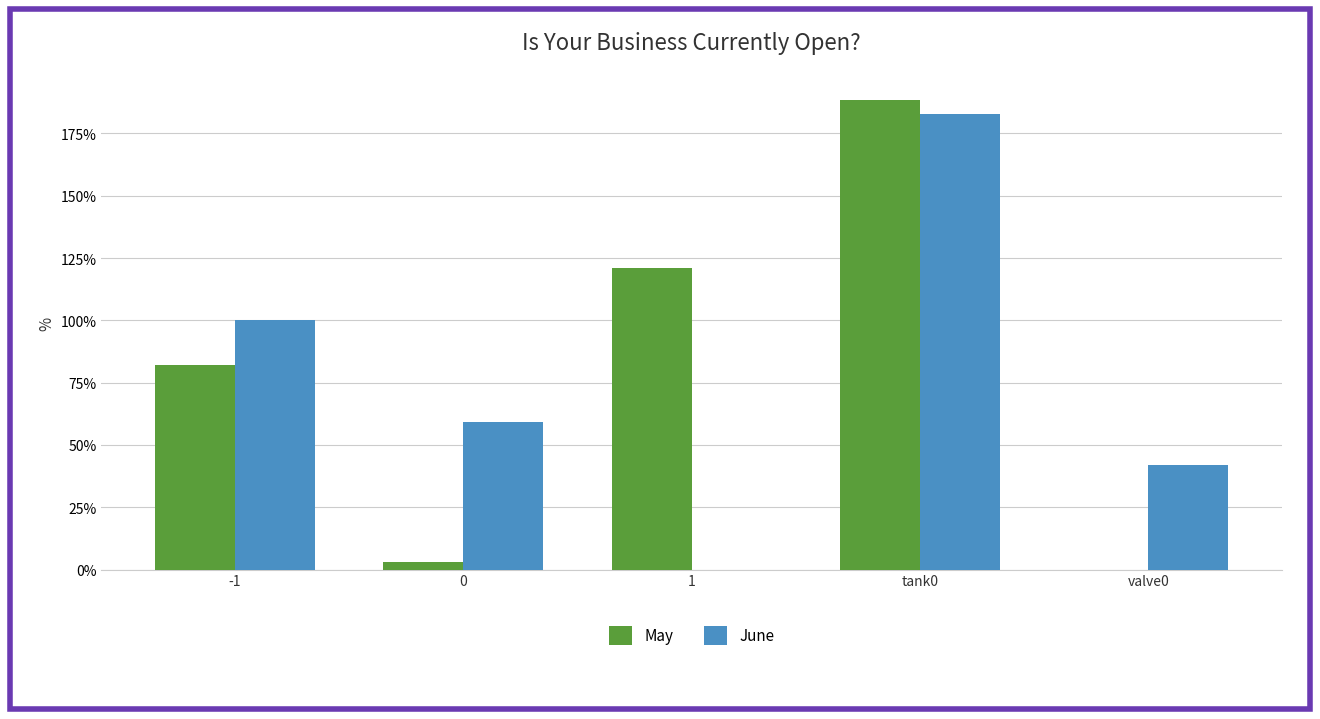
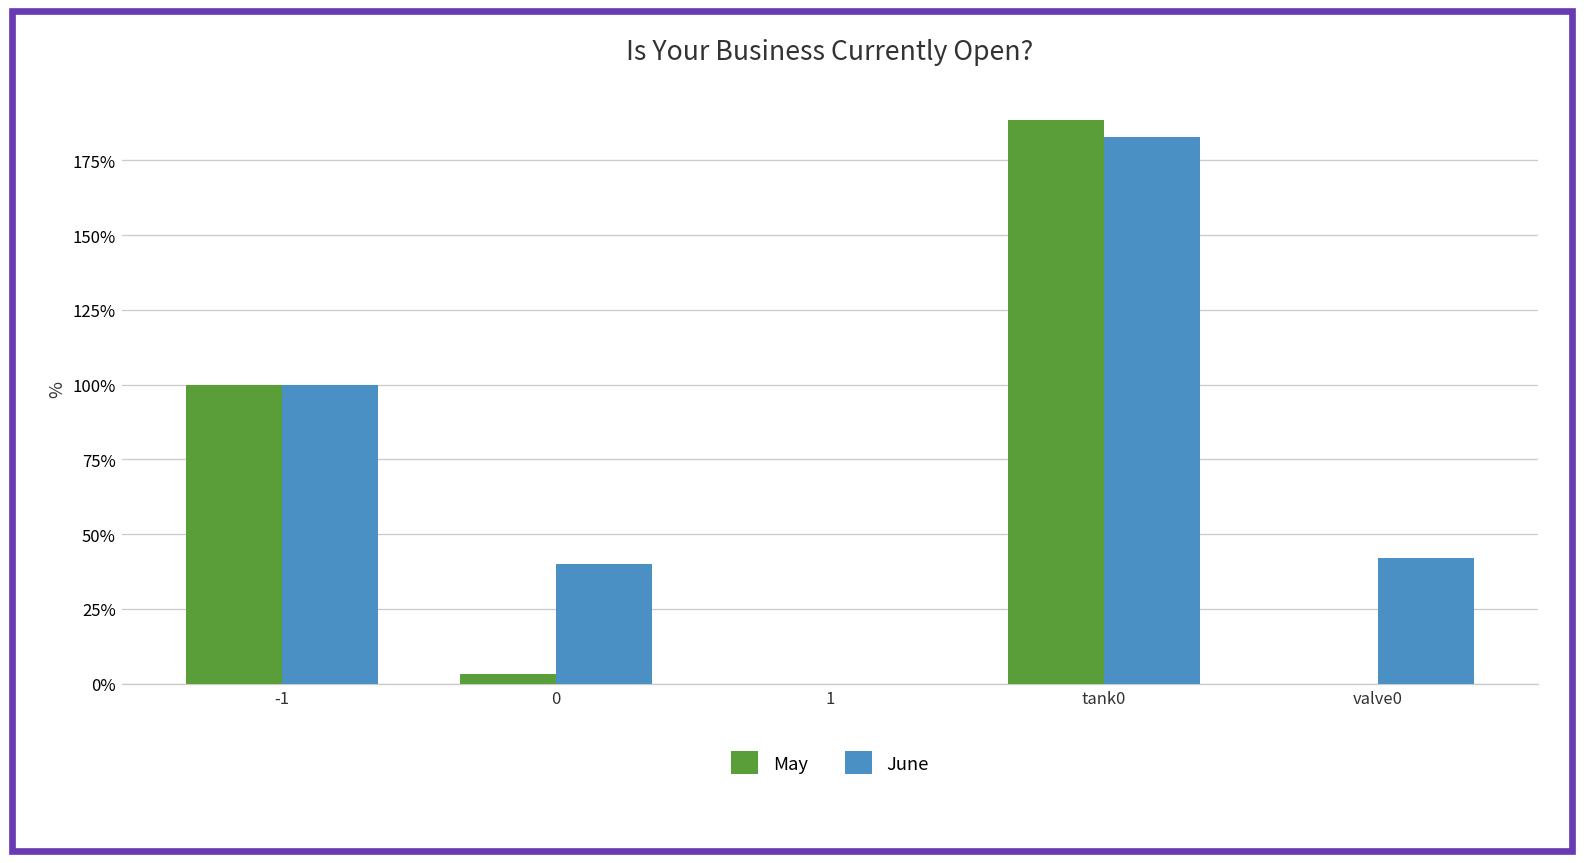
May, -1: 82% -> 100%
June, 0: 59% -> 40%
May, 1: 121% -> 0%
